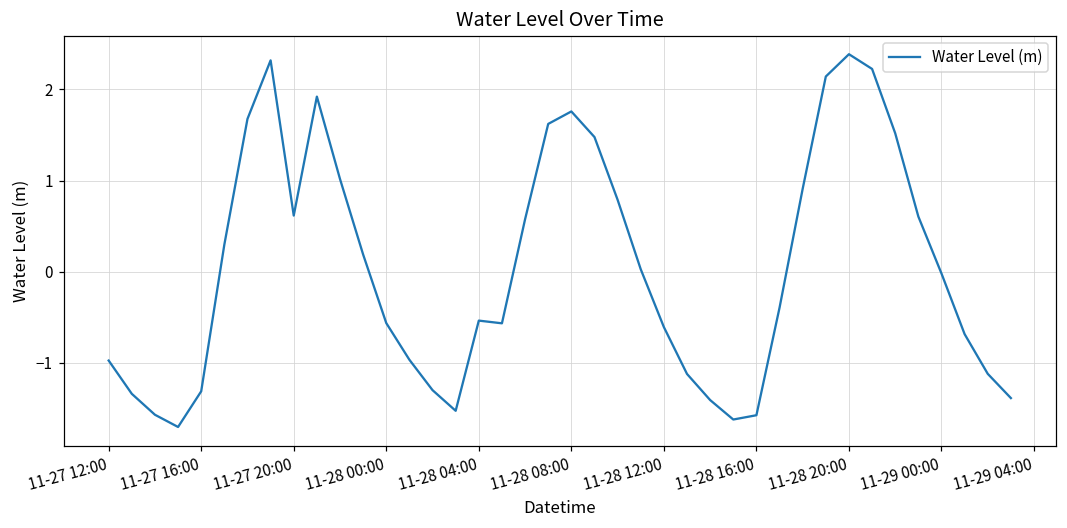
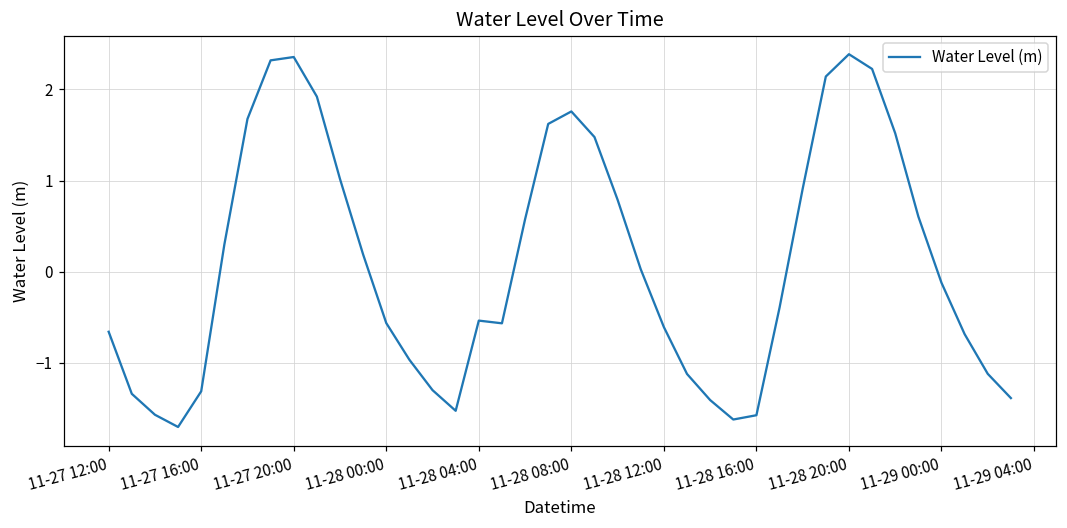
11-27 12:00: -1.0 -> -0.7
11-27 20:00: 0.6 -> 2.4
11-29 00:00: 0.0 -> -0.1
